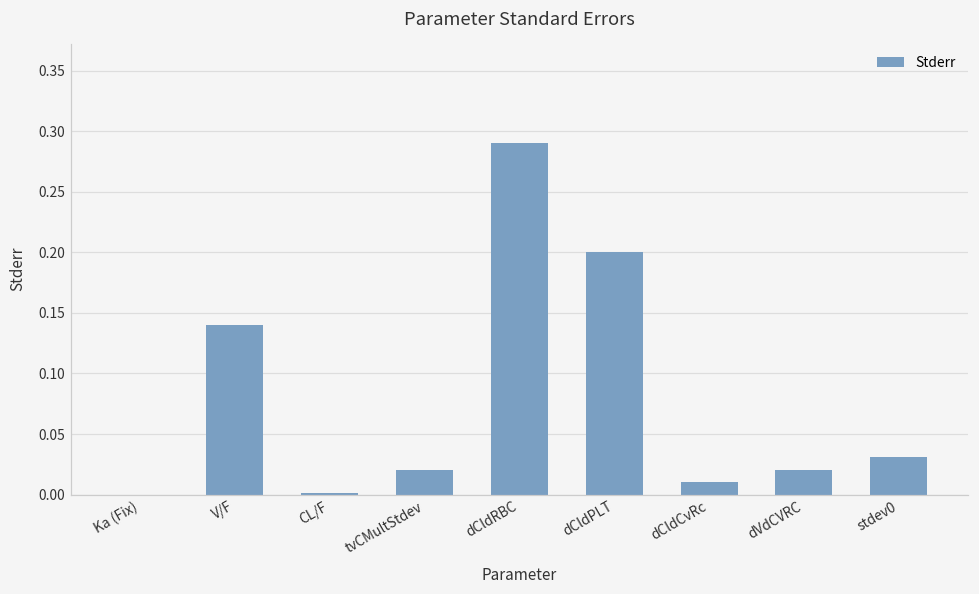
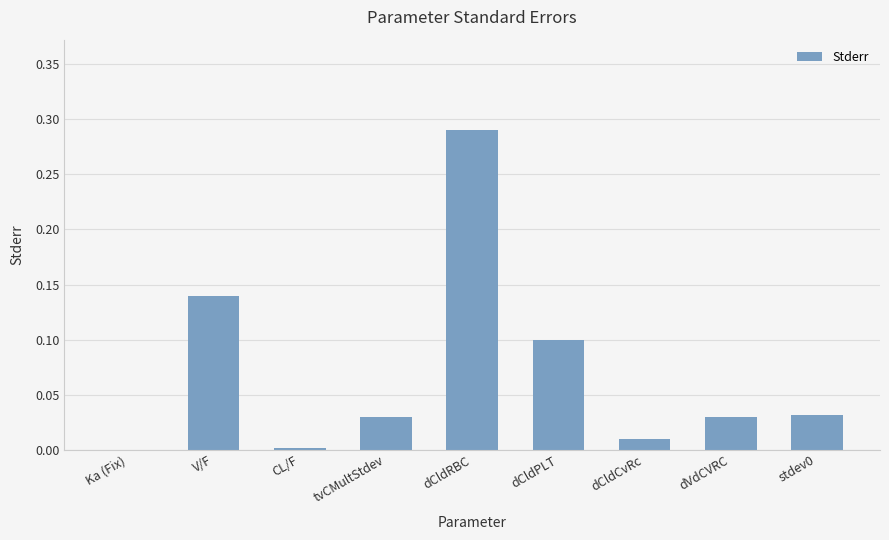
tvCMultStdev: 0.02 -> 0.03
dCldPLT: 0.2 -> 0.1
dVdCVRC: 0.02 -> 0.03
